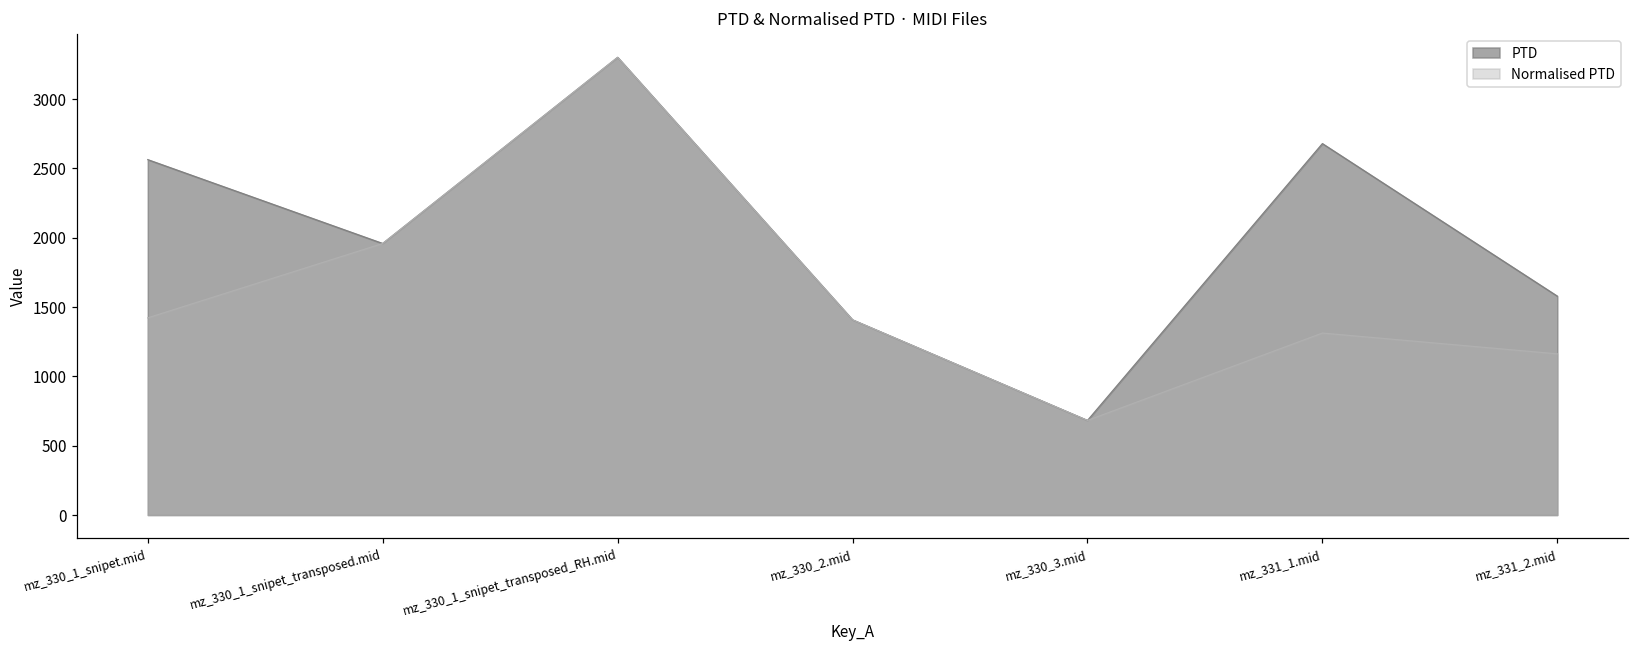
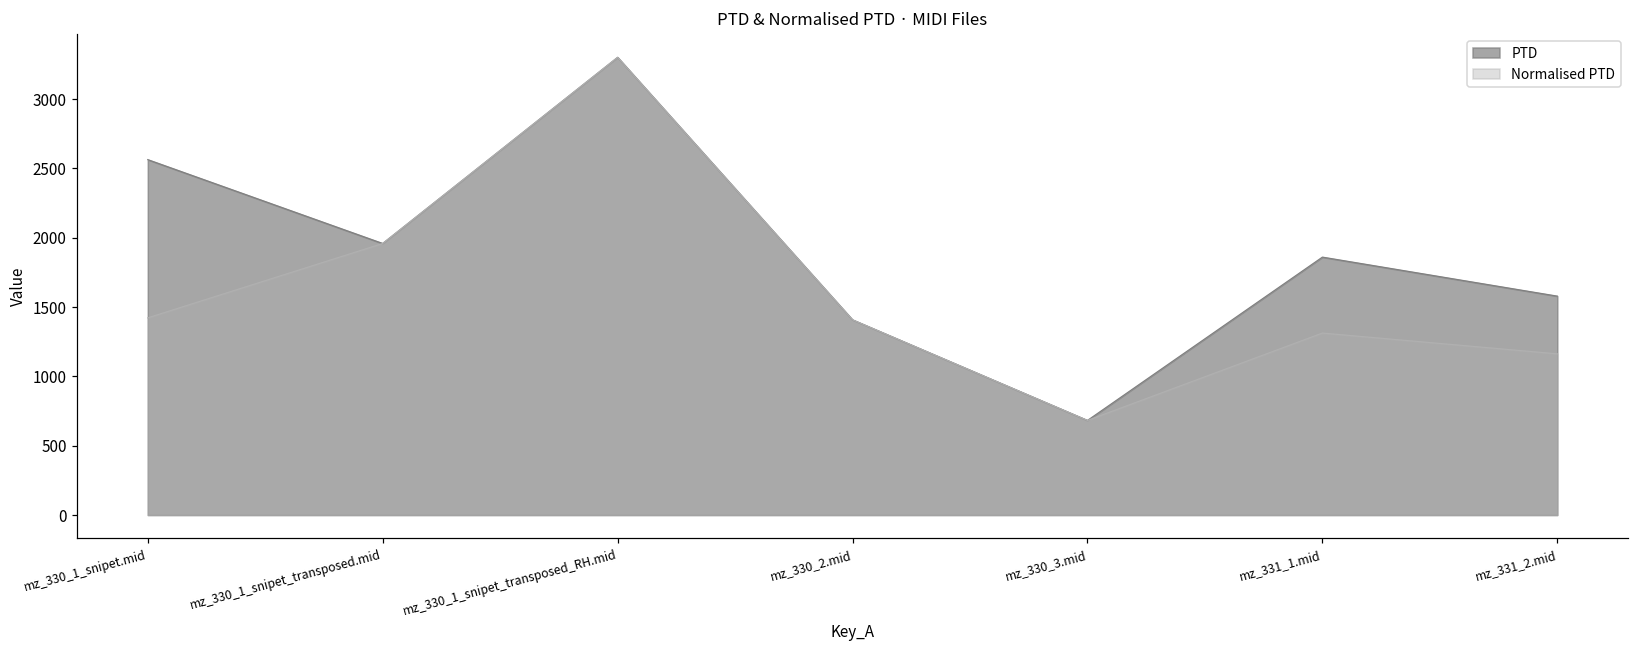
PTD, mz_331_1.mid: 2680 -> 1860
